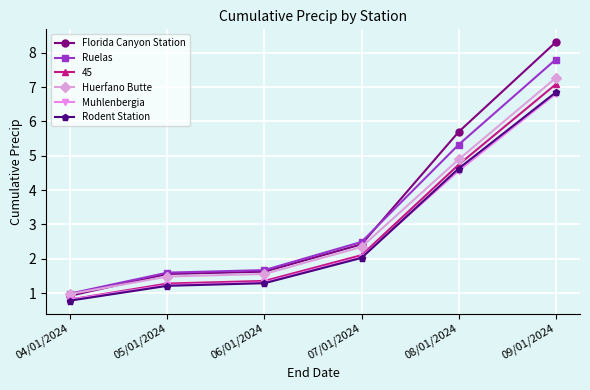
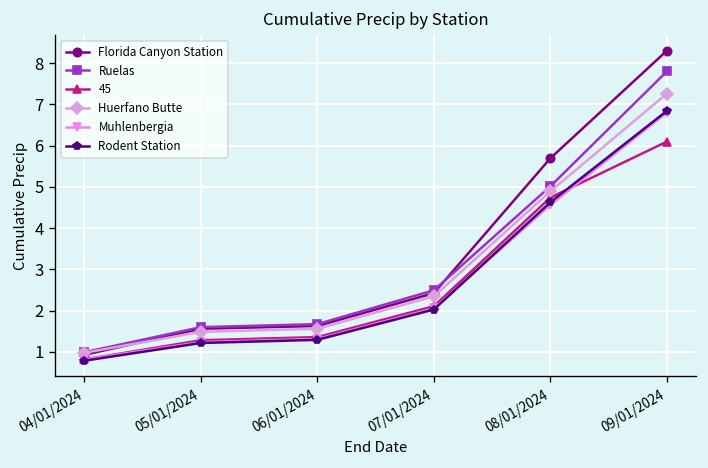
Ruelas, 08/01/2024: 5.3 -> 5.0
45, 09/01/2024: 7.1 -> 6.1
